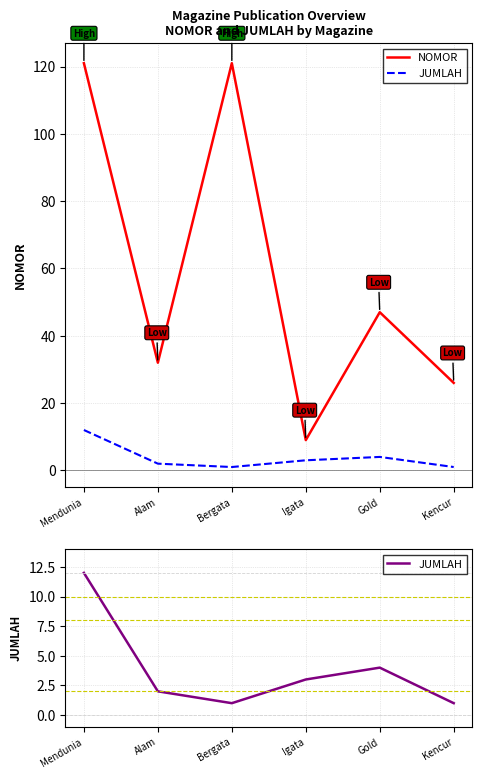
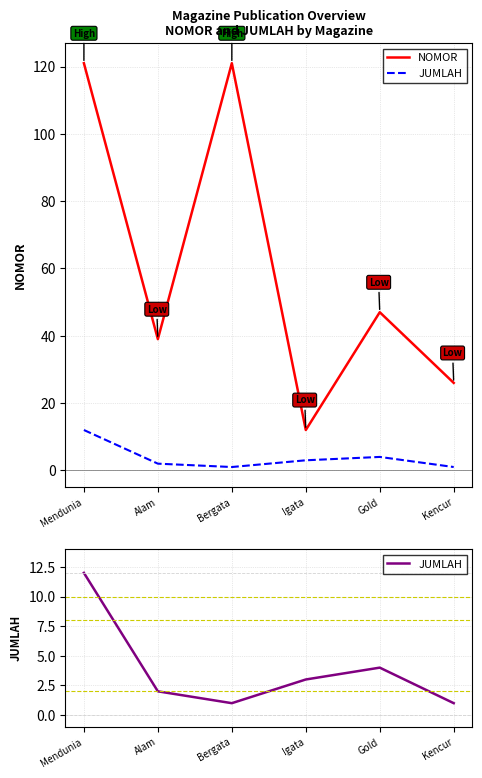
Magazine Publication Overview NOMOR and JUMLAH by Magazine, NOMOR, Alam: 32 -> 39
Magazine Publication Overview NOMOR and JUMLAH by Magazine, NOMOR, Igata: 9 -> 12
